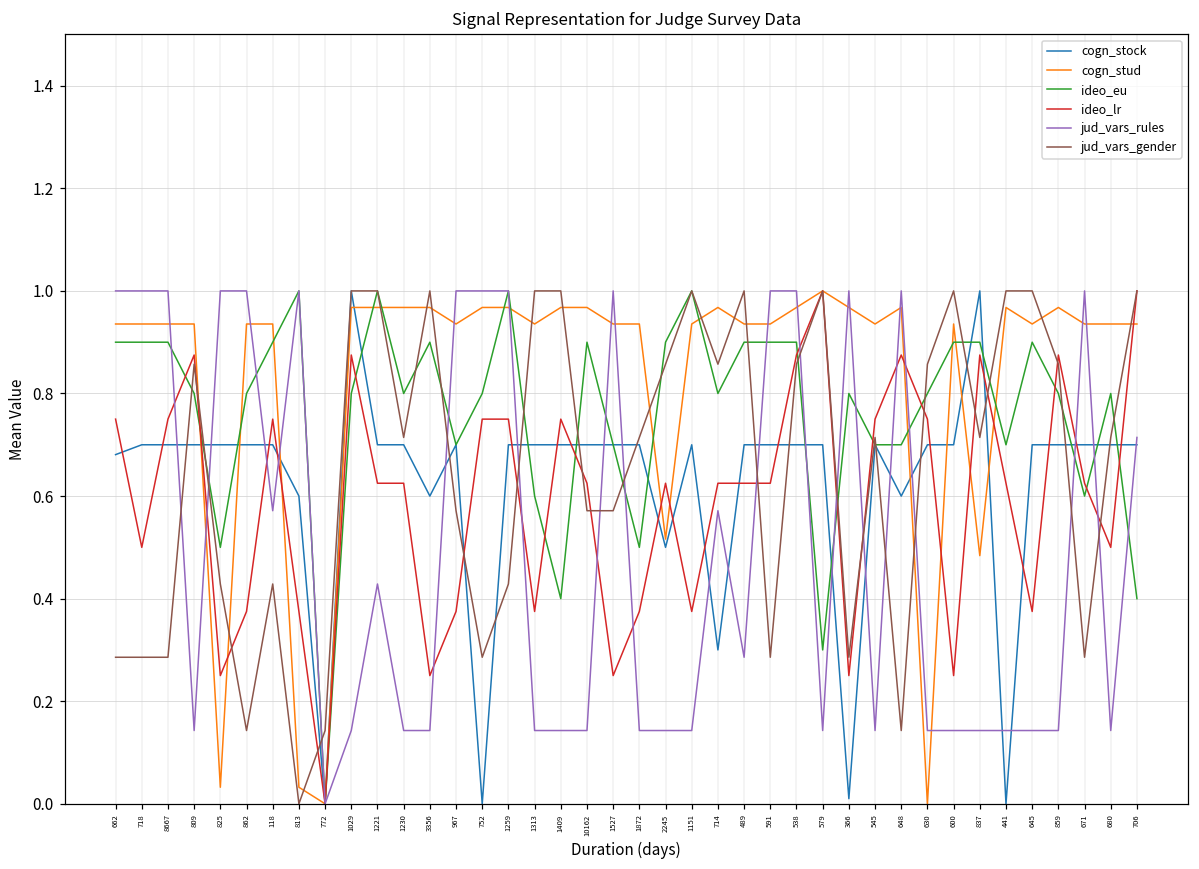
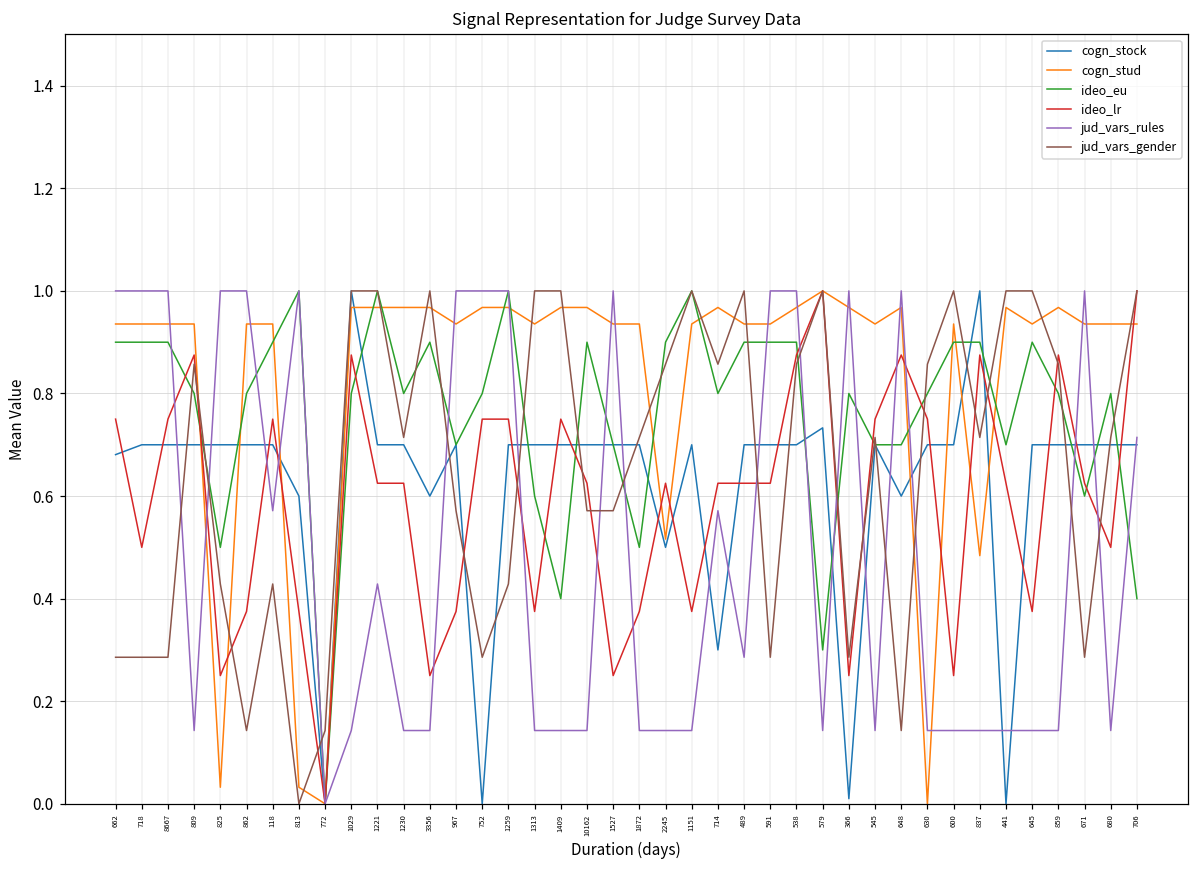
cogn_stock, 579: 0.70 -> 0.73
